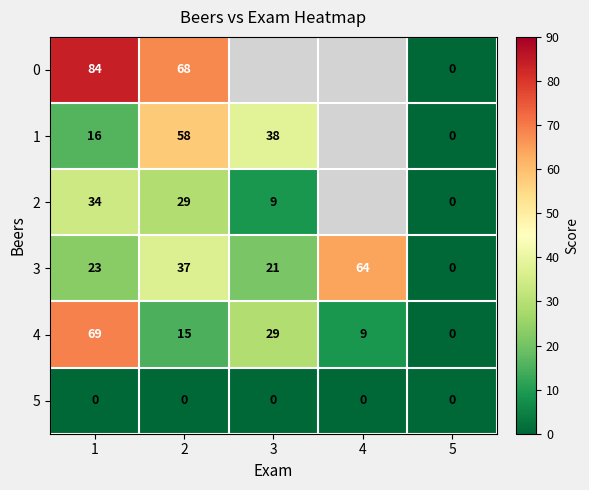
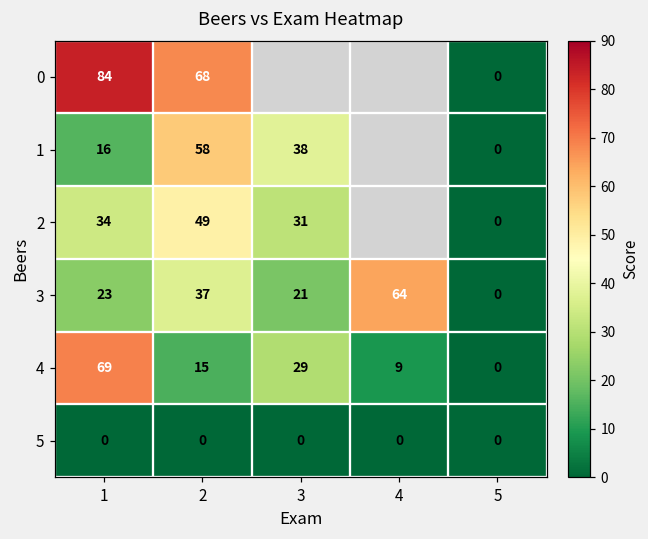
2, 2: 29 -> 49
2, 3: 9 -> 31
